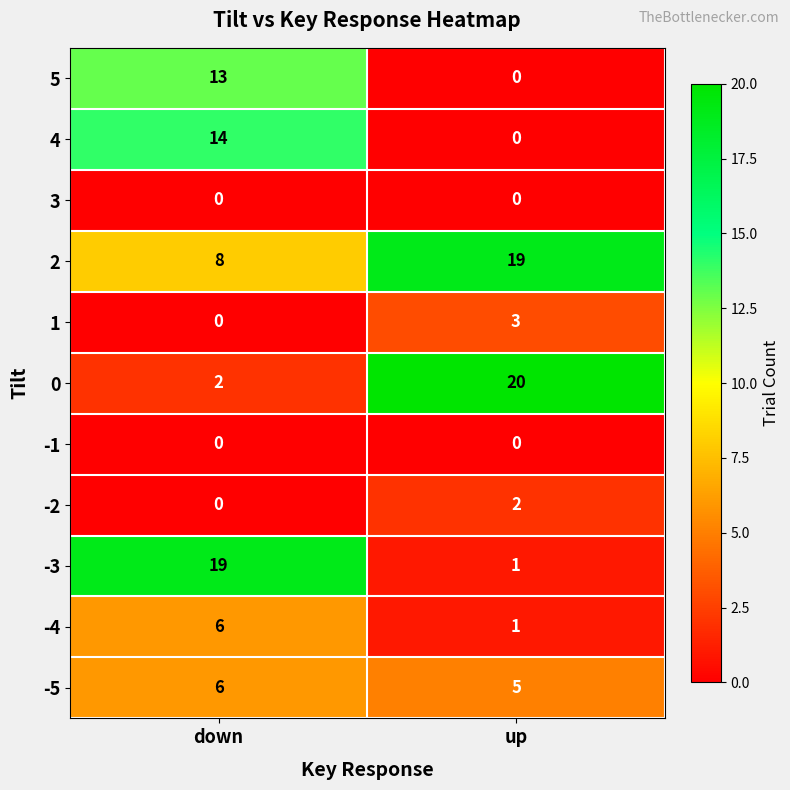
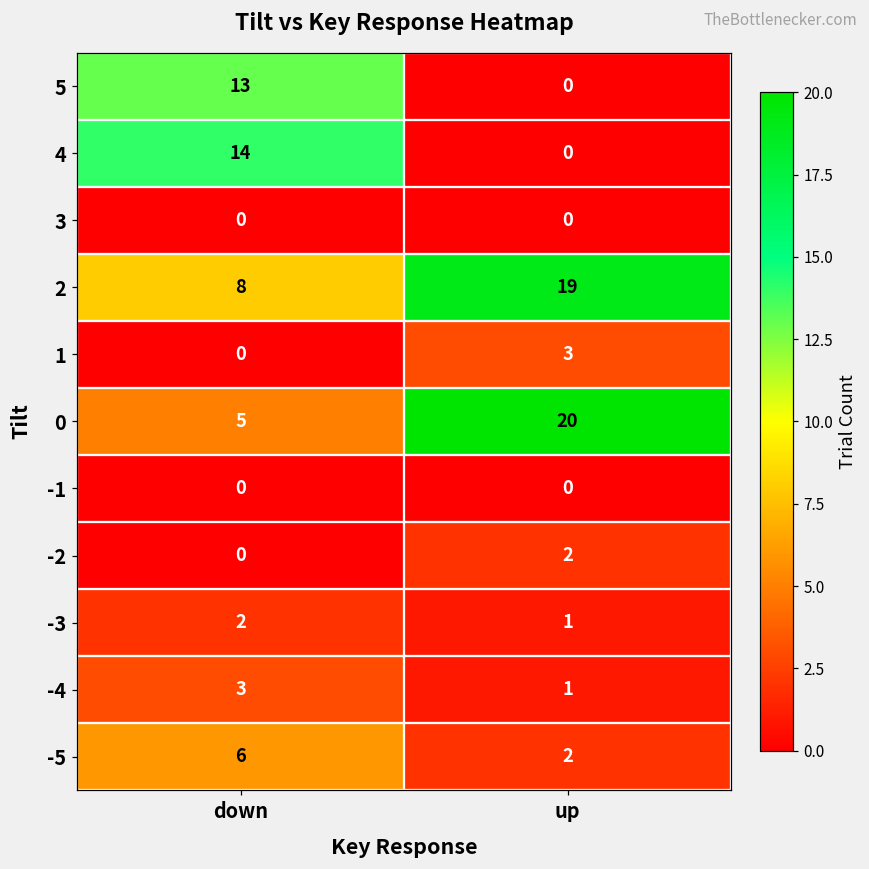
0, down: 2 -> 5
-3, down: 19 -> 2
-4, down: 6 -> 3
-5, up: 5 -> 2
